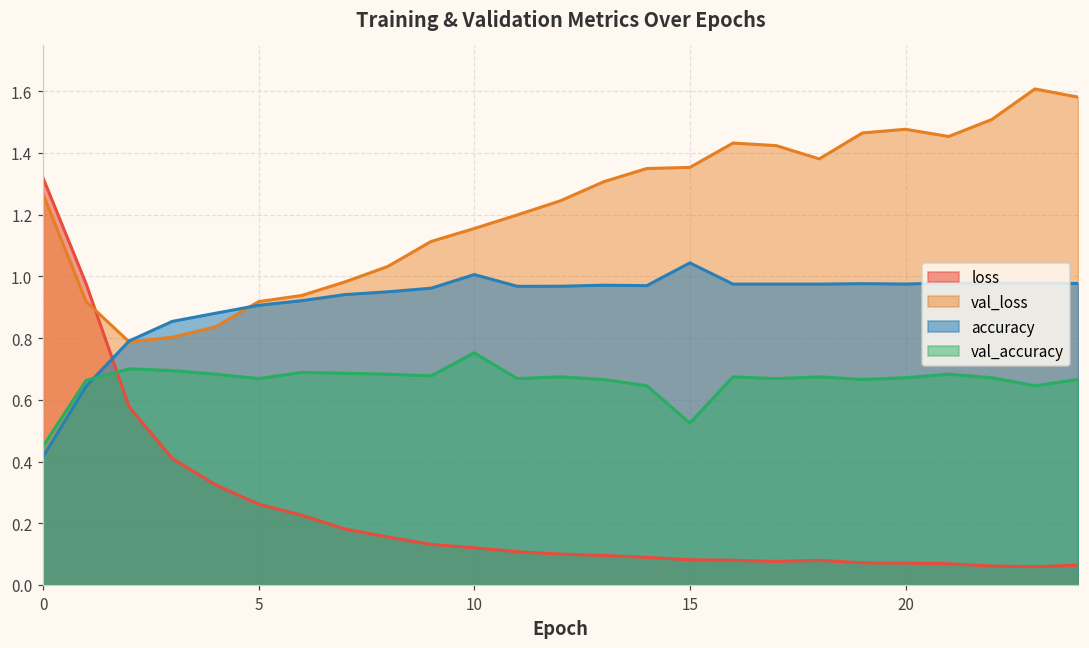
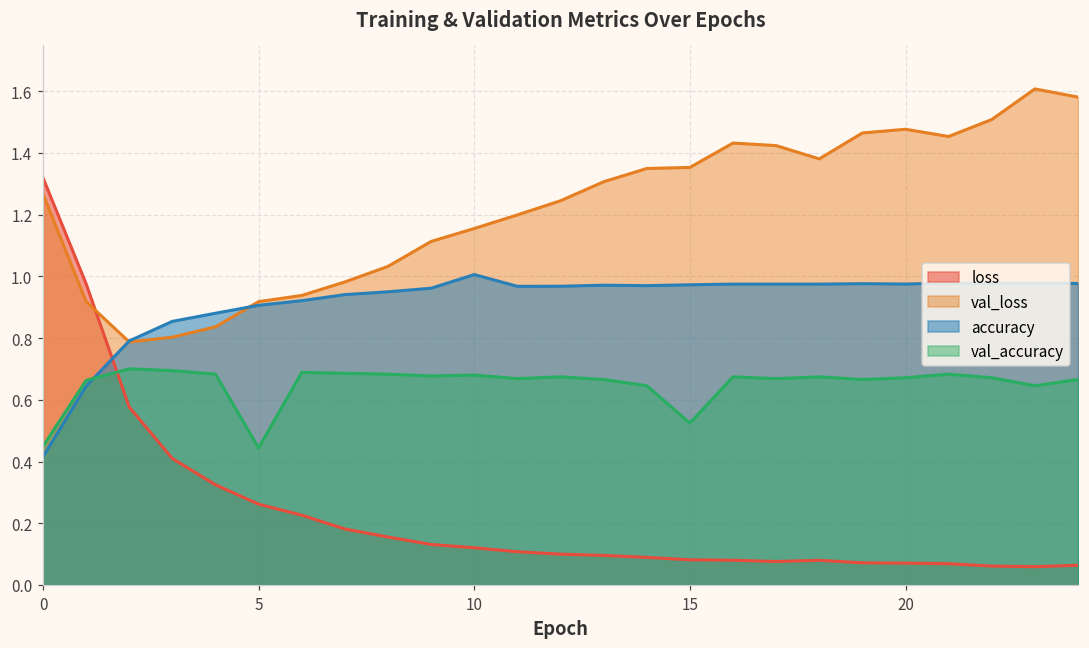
val_accuracy, 5: 0.67 -> 0.44
val_accuracy, 10: 0.75 -> 0.68
accuracy, 15: 1.04 -> 0.97
